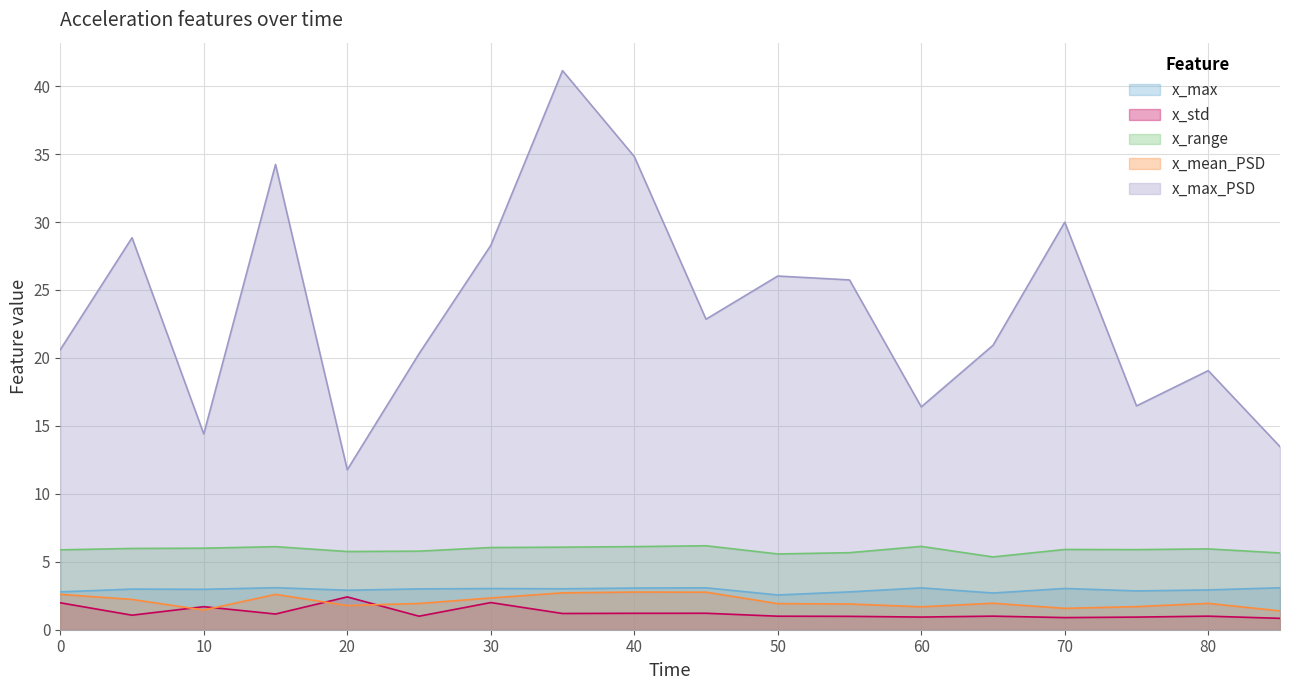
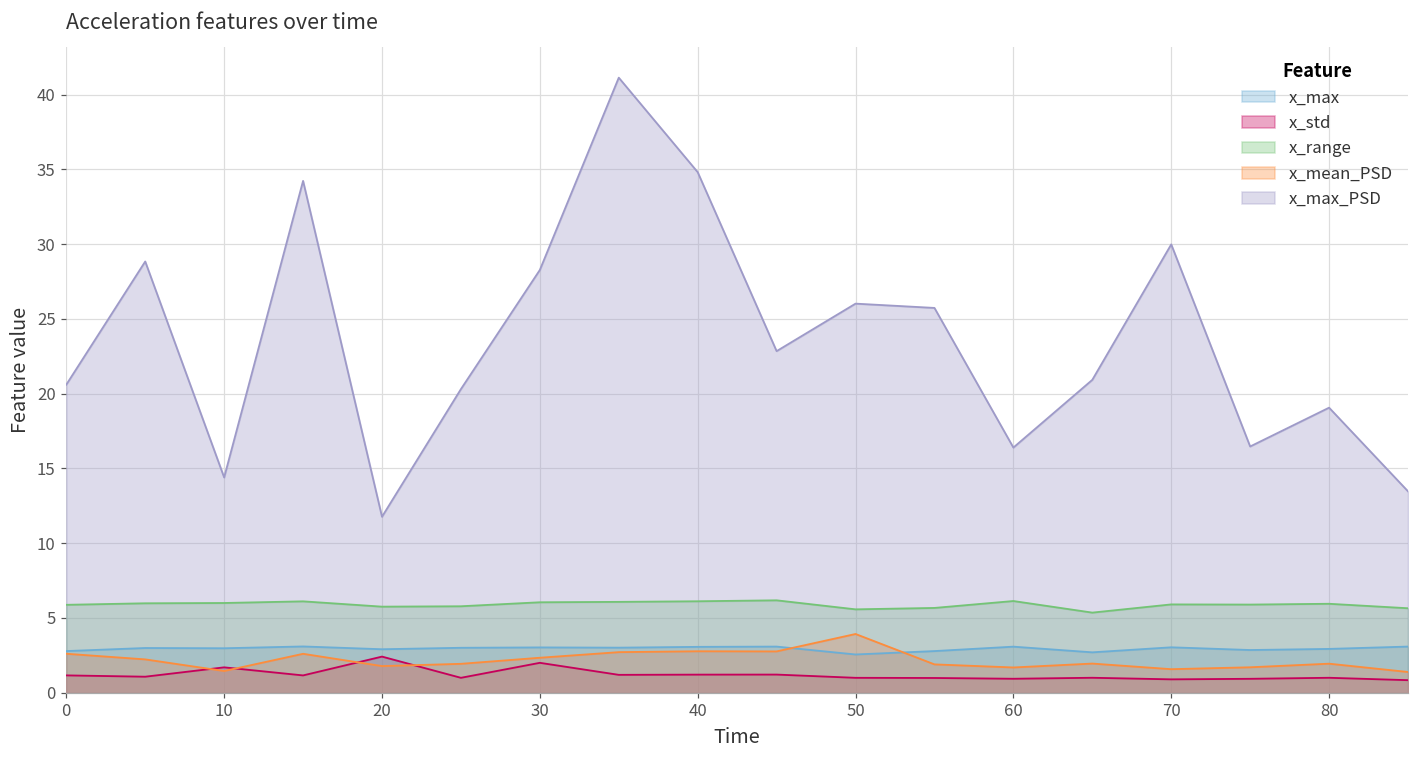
x_std, 0: 2.0 -> 1.2
x_mean_PSD, 50: 1.9 -> 3.9
